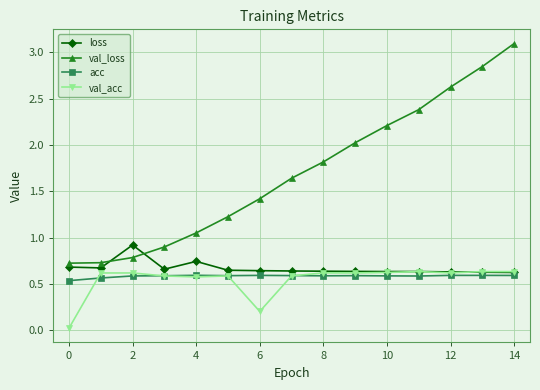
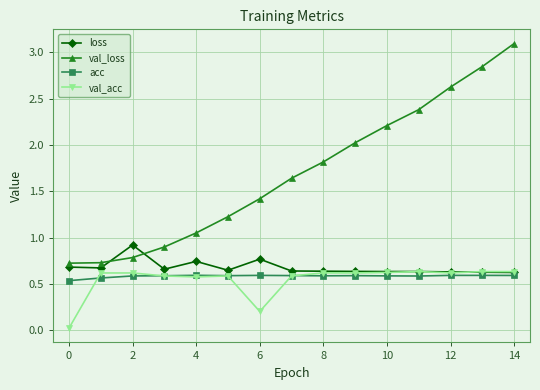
loss, 6: 0.6 -> 0.8
